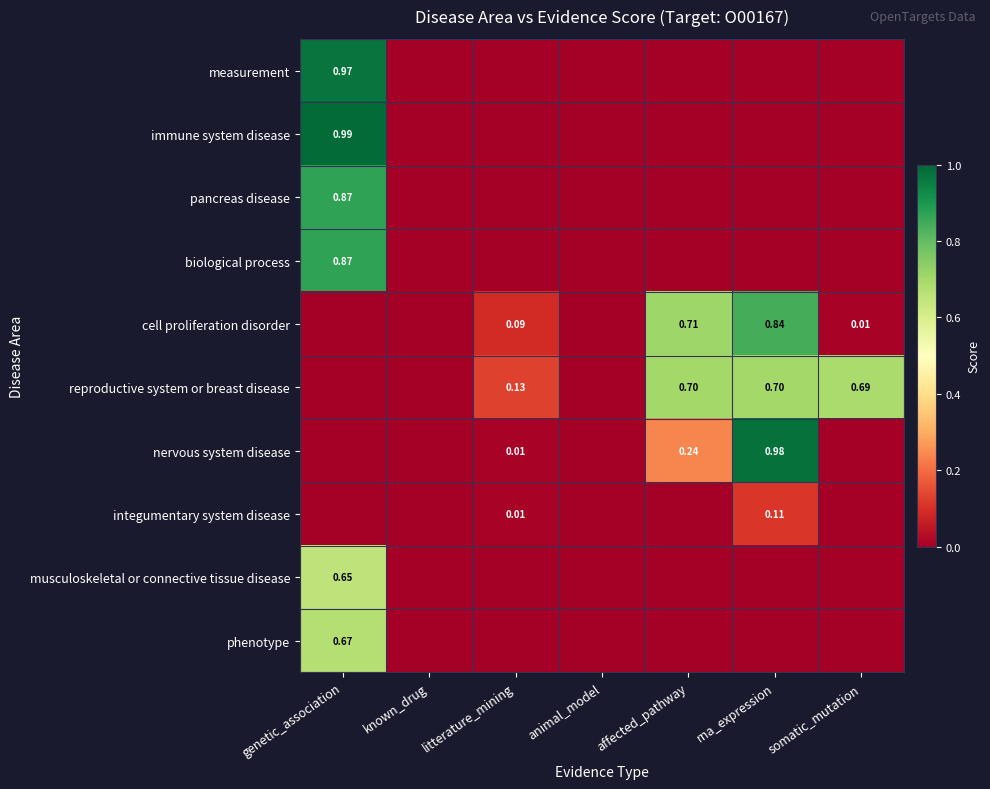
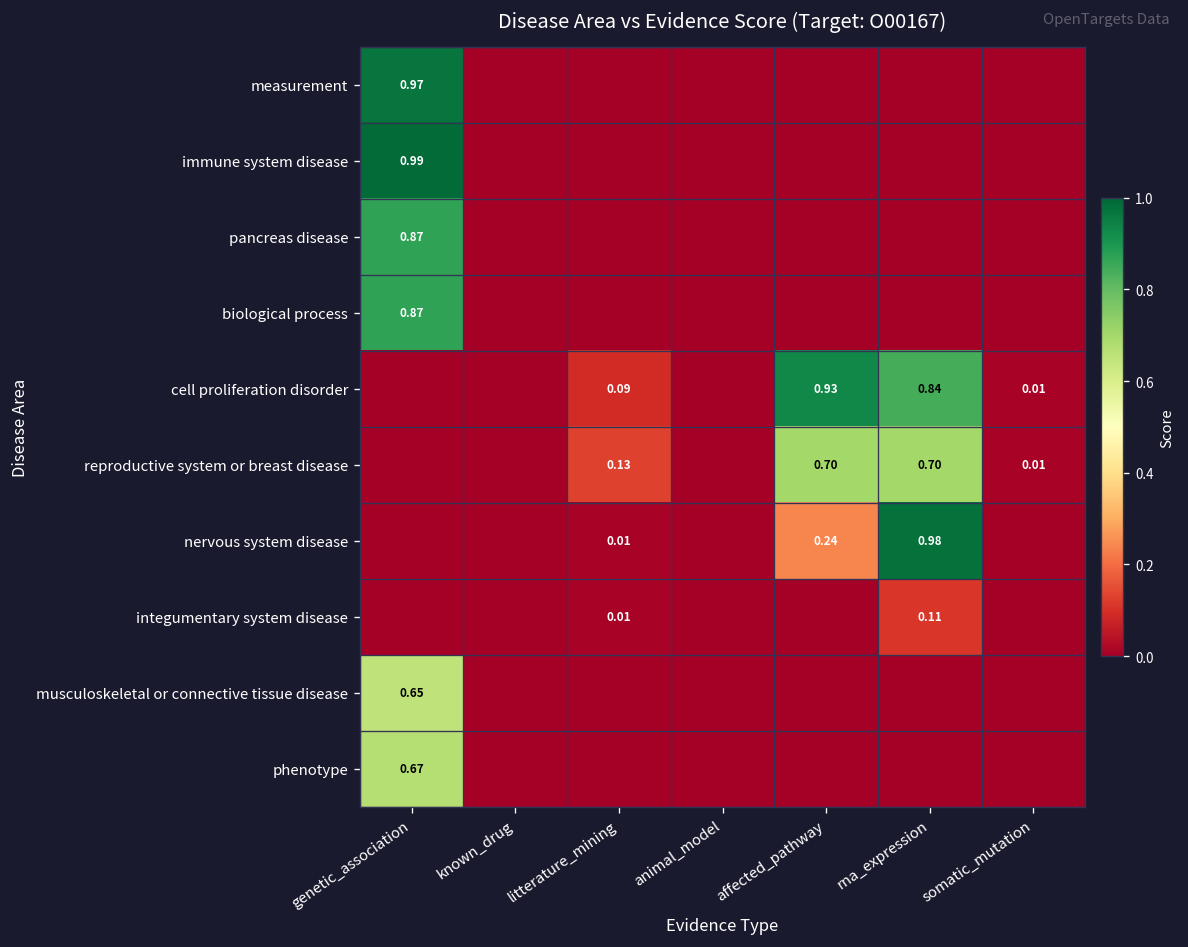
cell proliferation disorder, affected_pathway: 0.71 -> 0.93
reproductive system or breast disease, somatic_mutation: 0.69 -> 0.01
